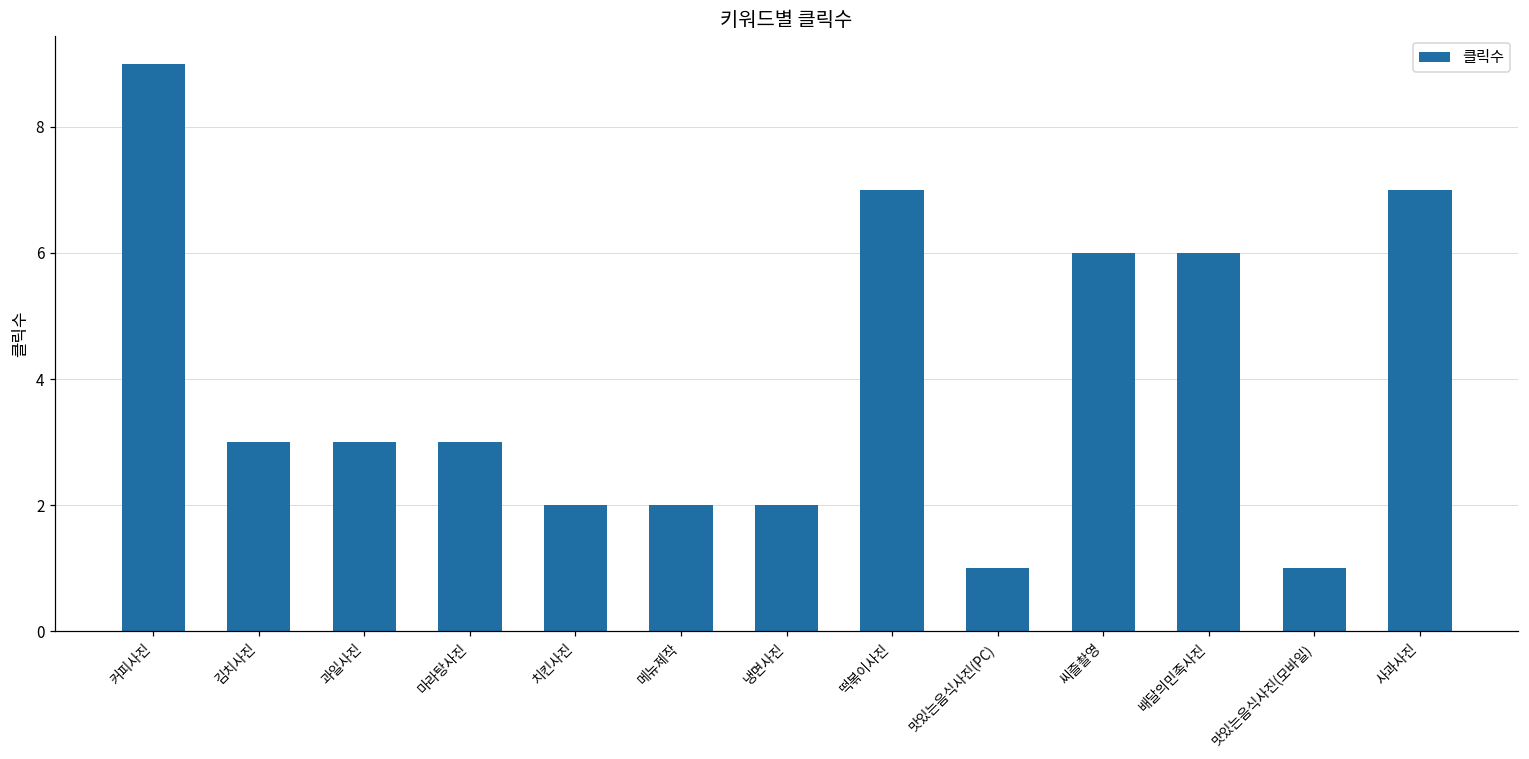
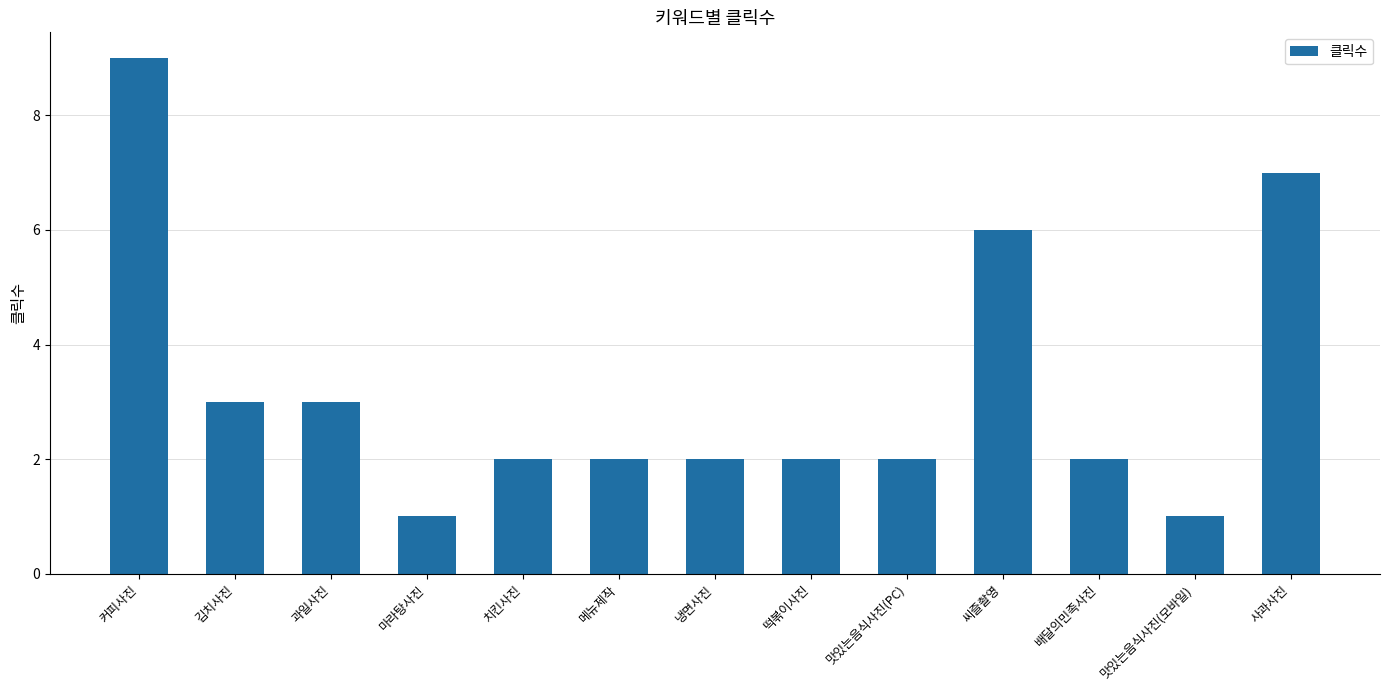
마라탕사진: 3 -> 1
떡볶이사진: 7 -> 2
맛있는음식사진(PC): 1 -> 2
배달의민족사진: 6 -> 2
